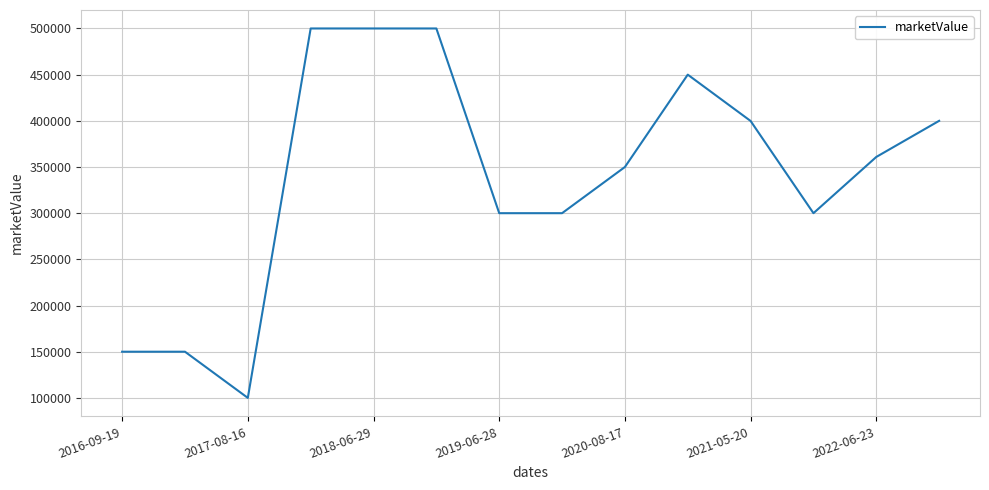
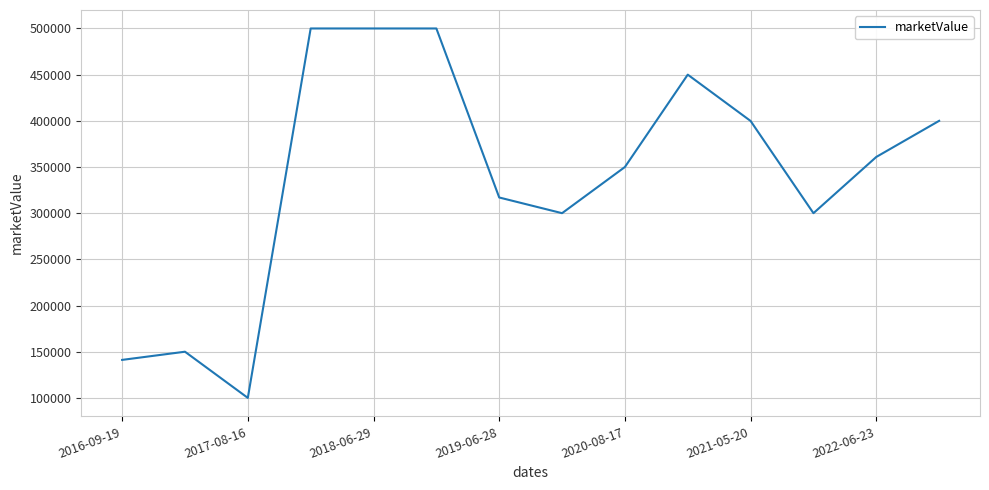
2016-09-19: 150000 -> 140000
2019-06-28: 300000 -> 320000
